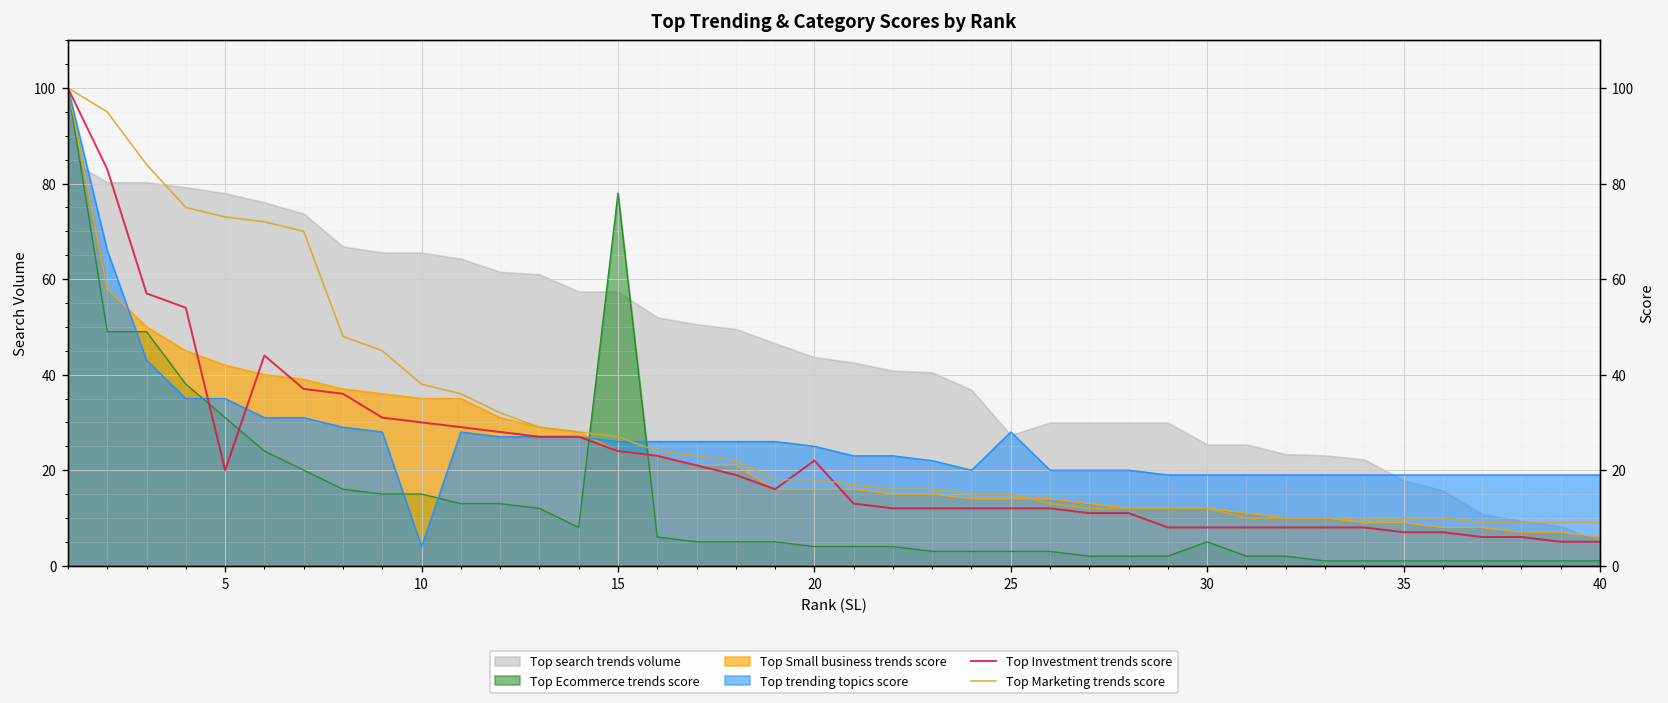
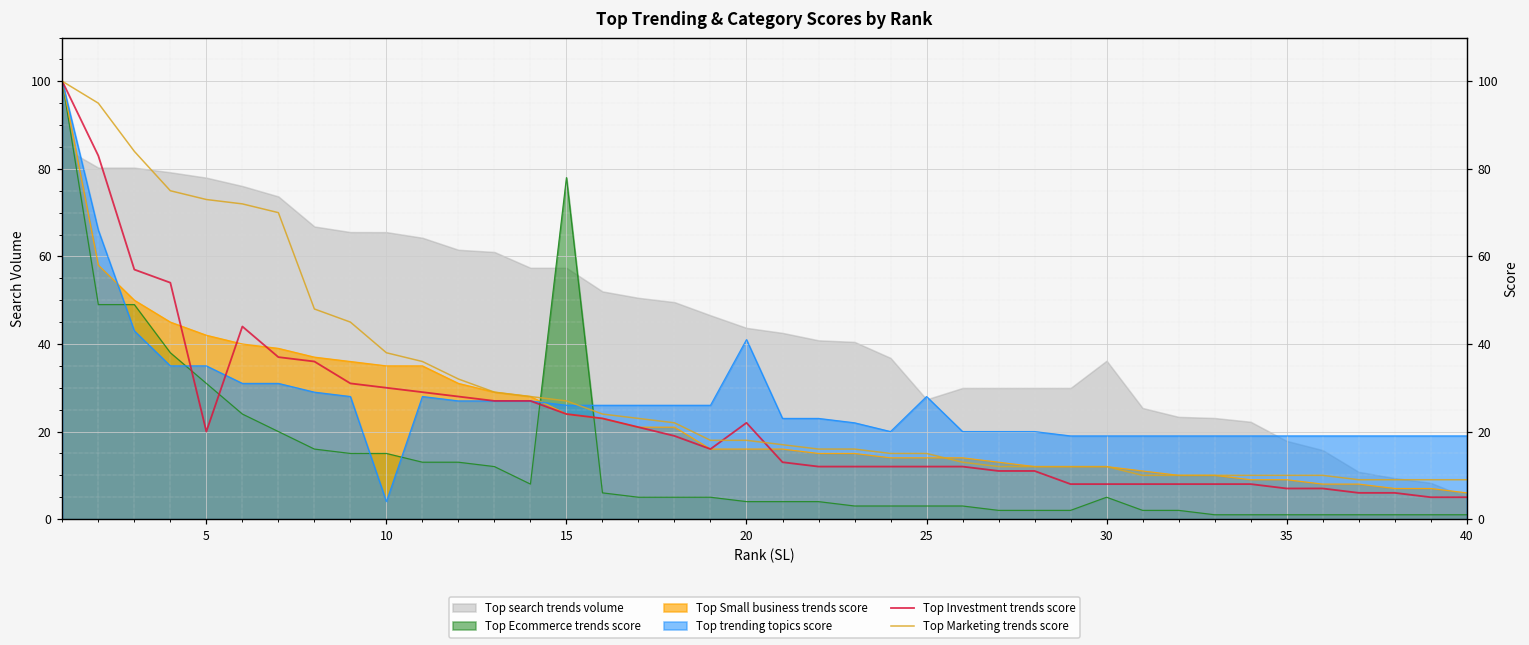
Top trending topics score, 20: 25 -> 41
Top search trends volume, 30: 25 -> 36
